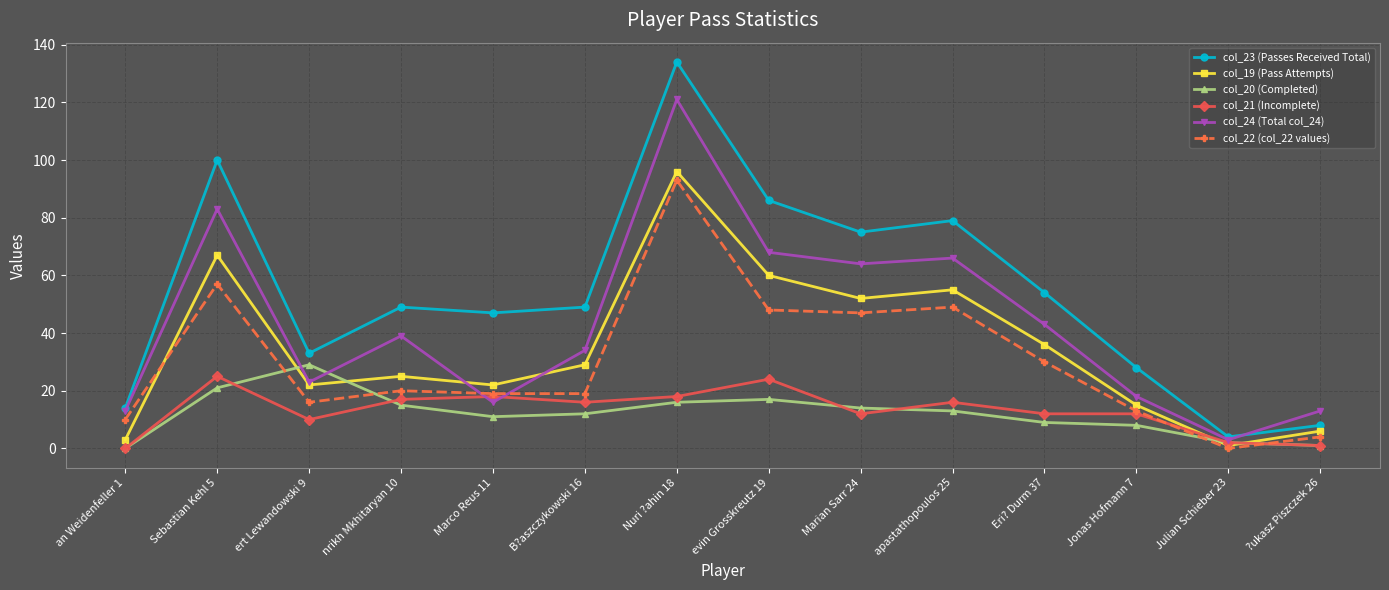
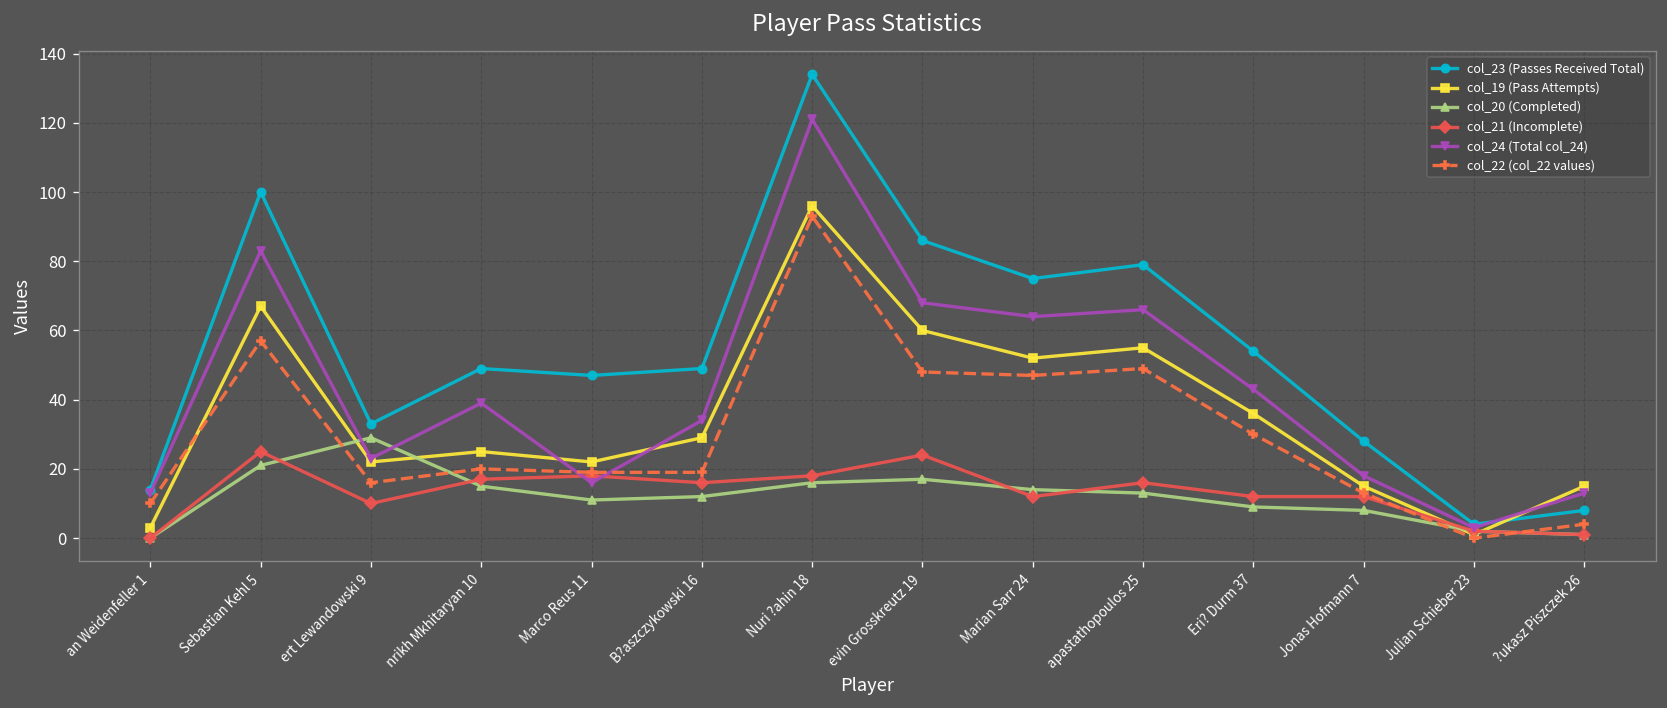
col_19 (Pass Attempts), ?ukasz Piszczek 26: 6 -> 15
